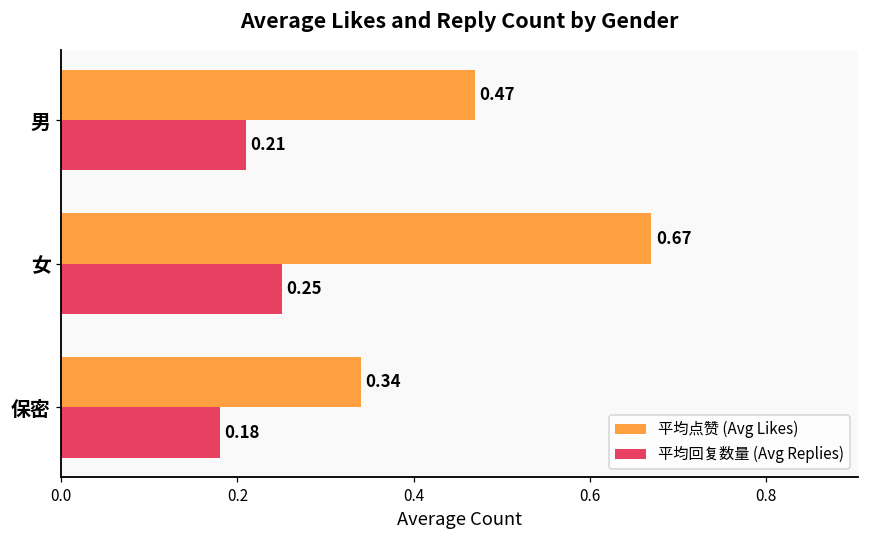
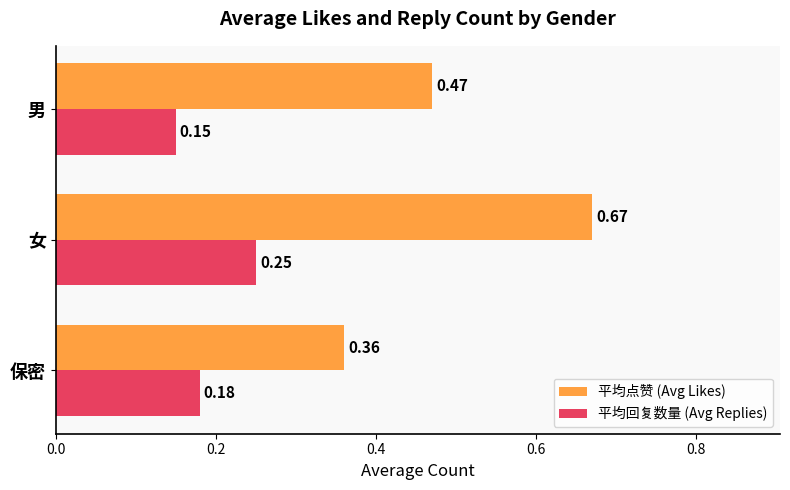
平均回复数量 (Avg Replies), 男: 0.21 -> 0.15
平均点赞 (Avg Likes), 保密: 0.34 -> 0.36
